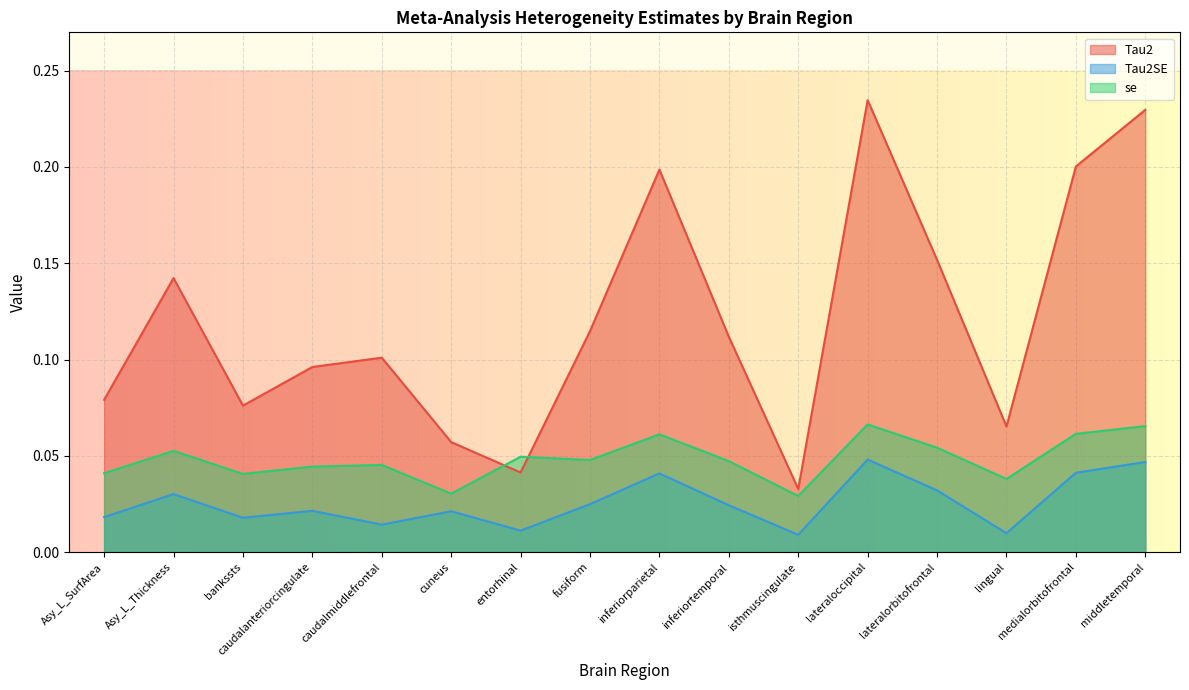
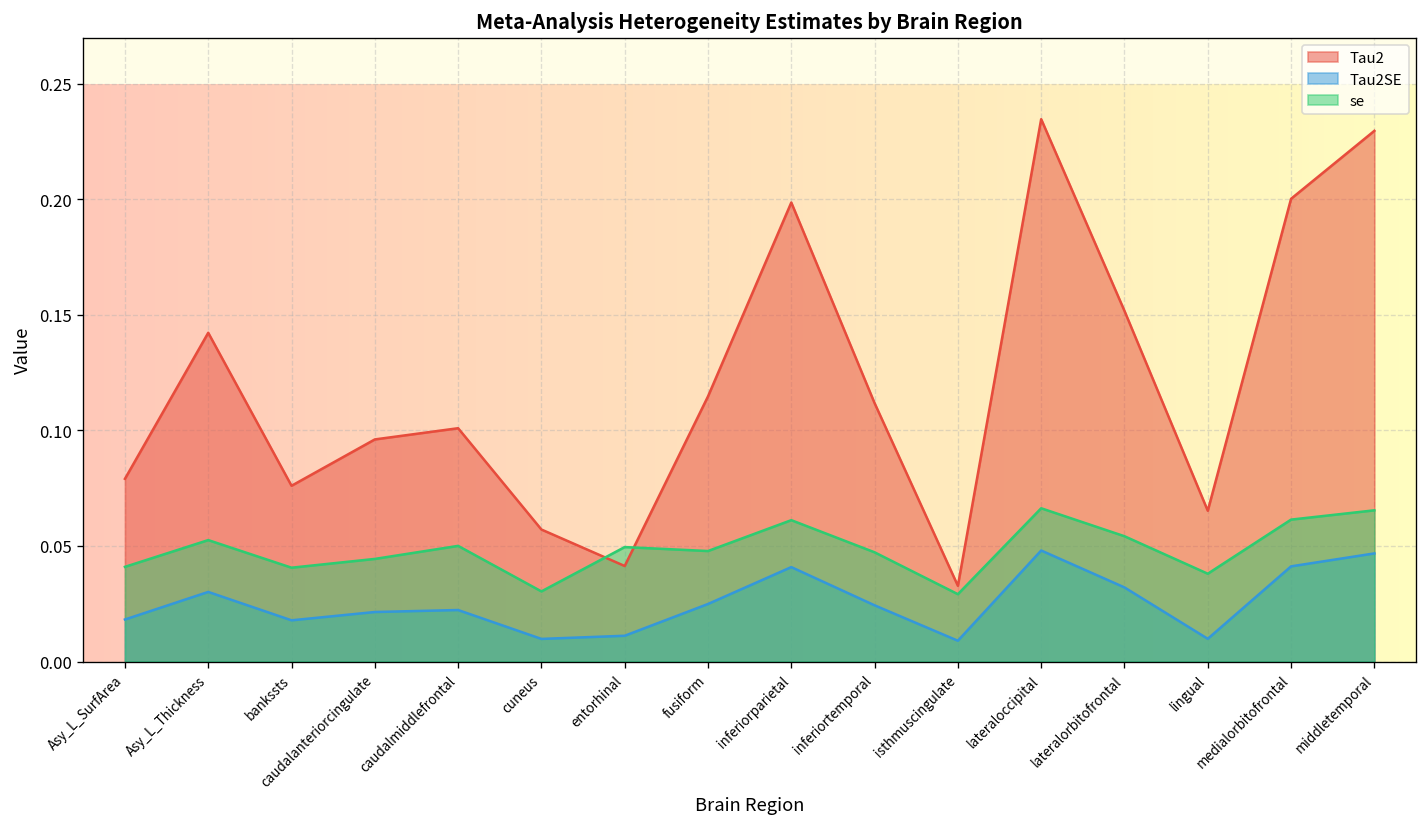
Tau2SE, caudalmiddlefrontal: 0.014 -> 0.022
se, caudalmiddlefrontal: 0.045 -> 0.050
Tau2SE, cuneus: 0.021 -> 0.010
